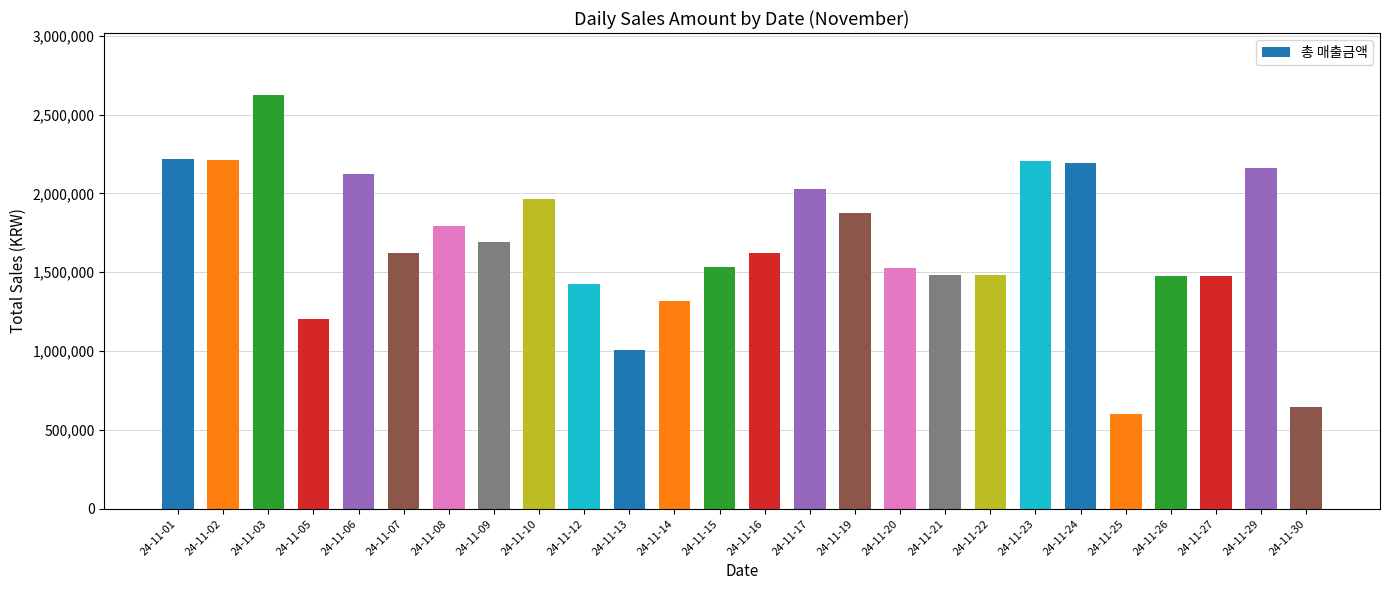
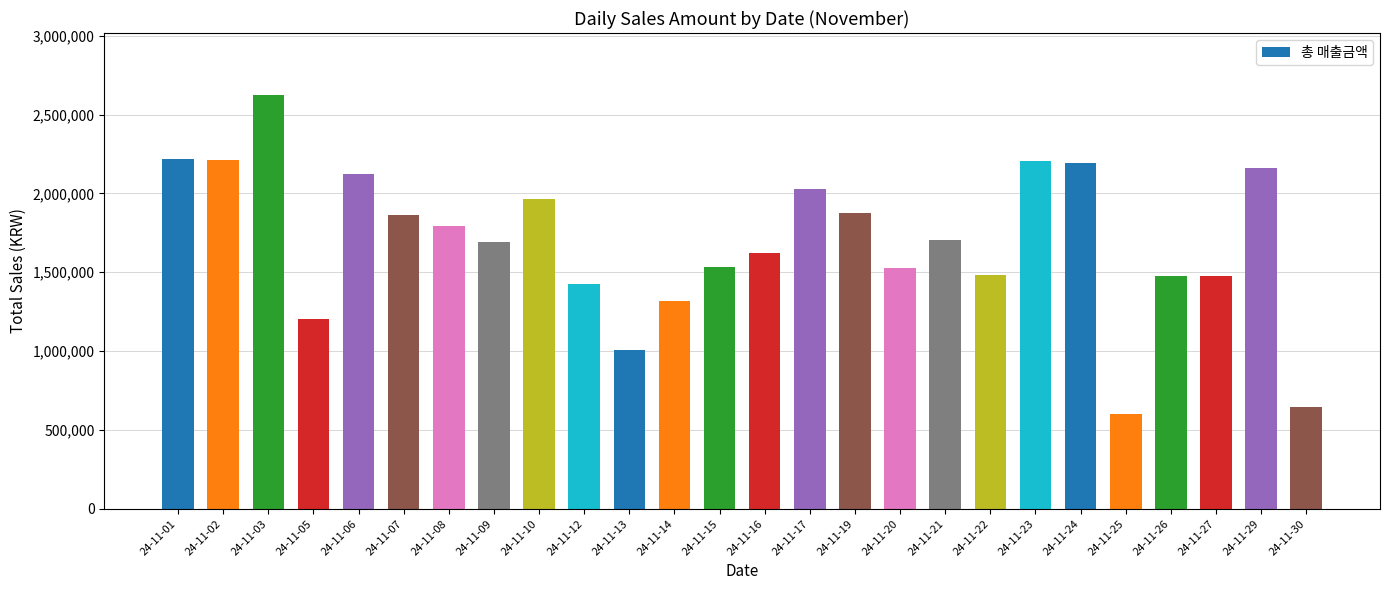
24-11-07: 1,620,000 -> 1,860,000
24-11-21: 1,480,000 -> 1,710,000
